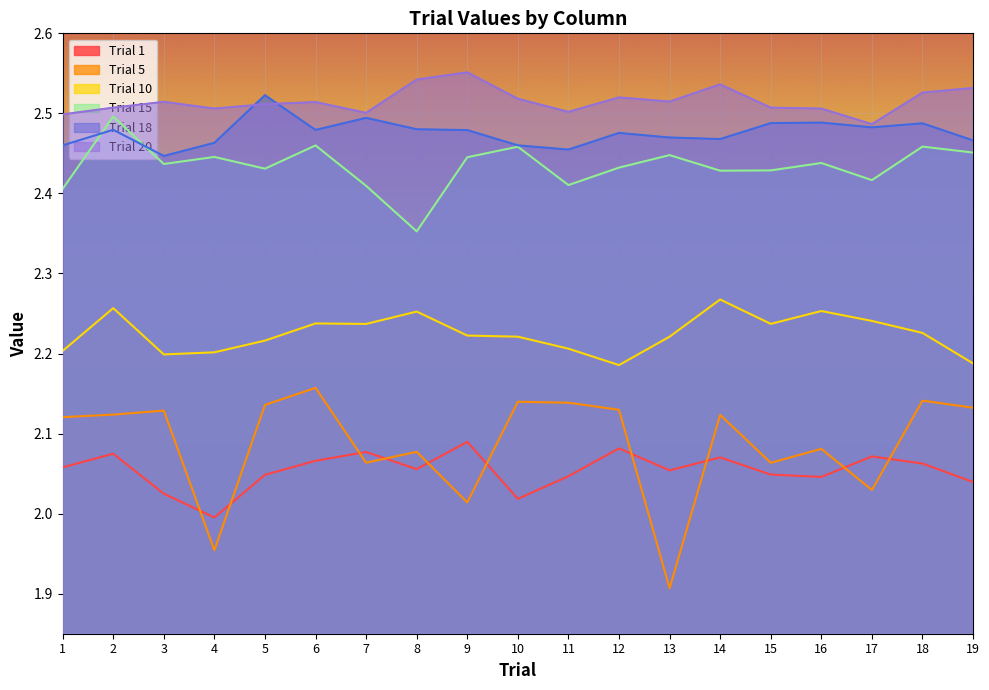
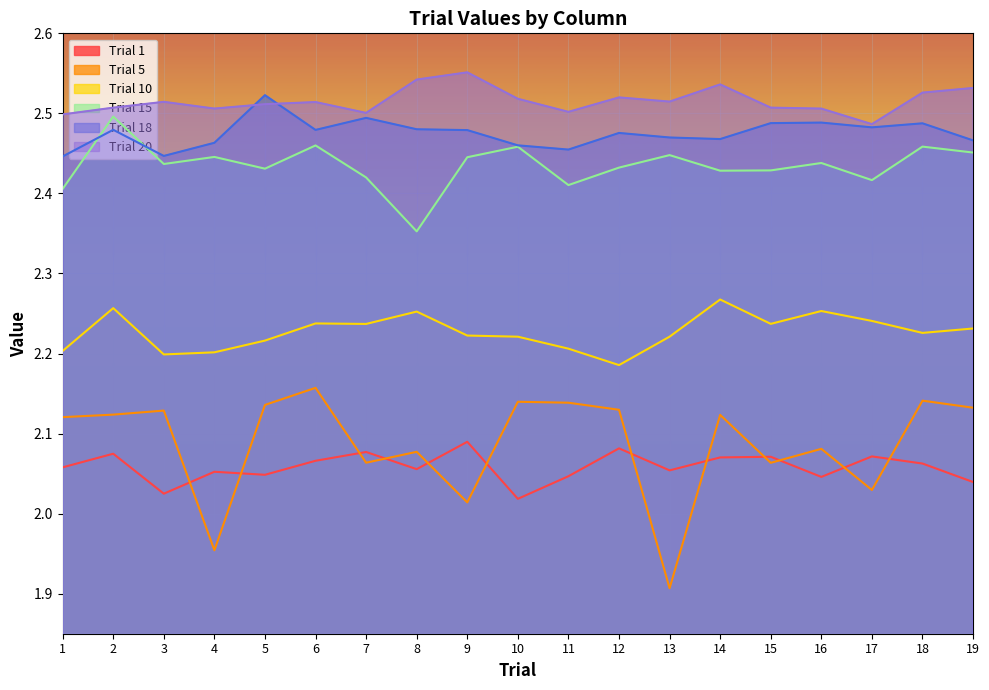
Trial 18, 1: 2.46 -> 2.45
Trial 1, 4: 2.00 -> 2.05
Trial 15, 7: 2.41 -> 2.42
Trial 1, 15: 2.05 -> 2.07
Trial 10, 19: 2.19 -> 2.23
